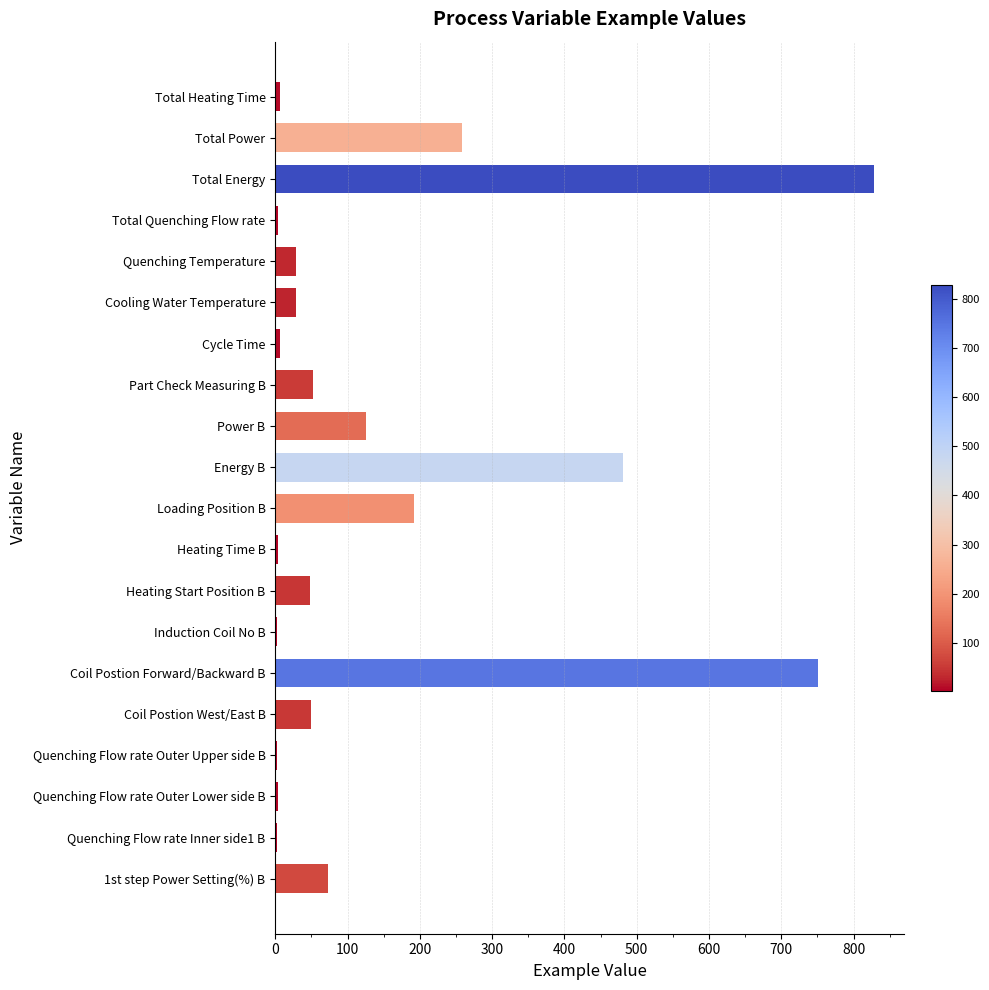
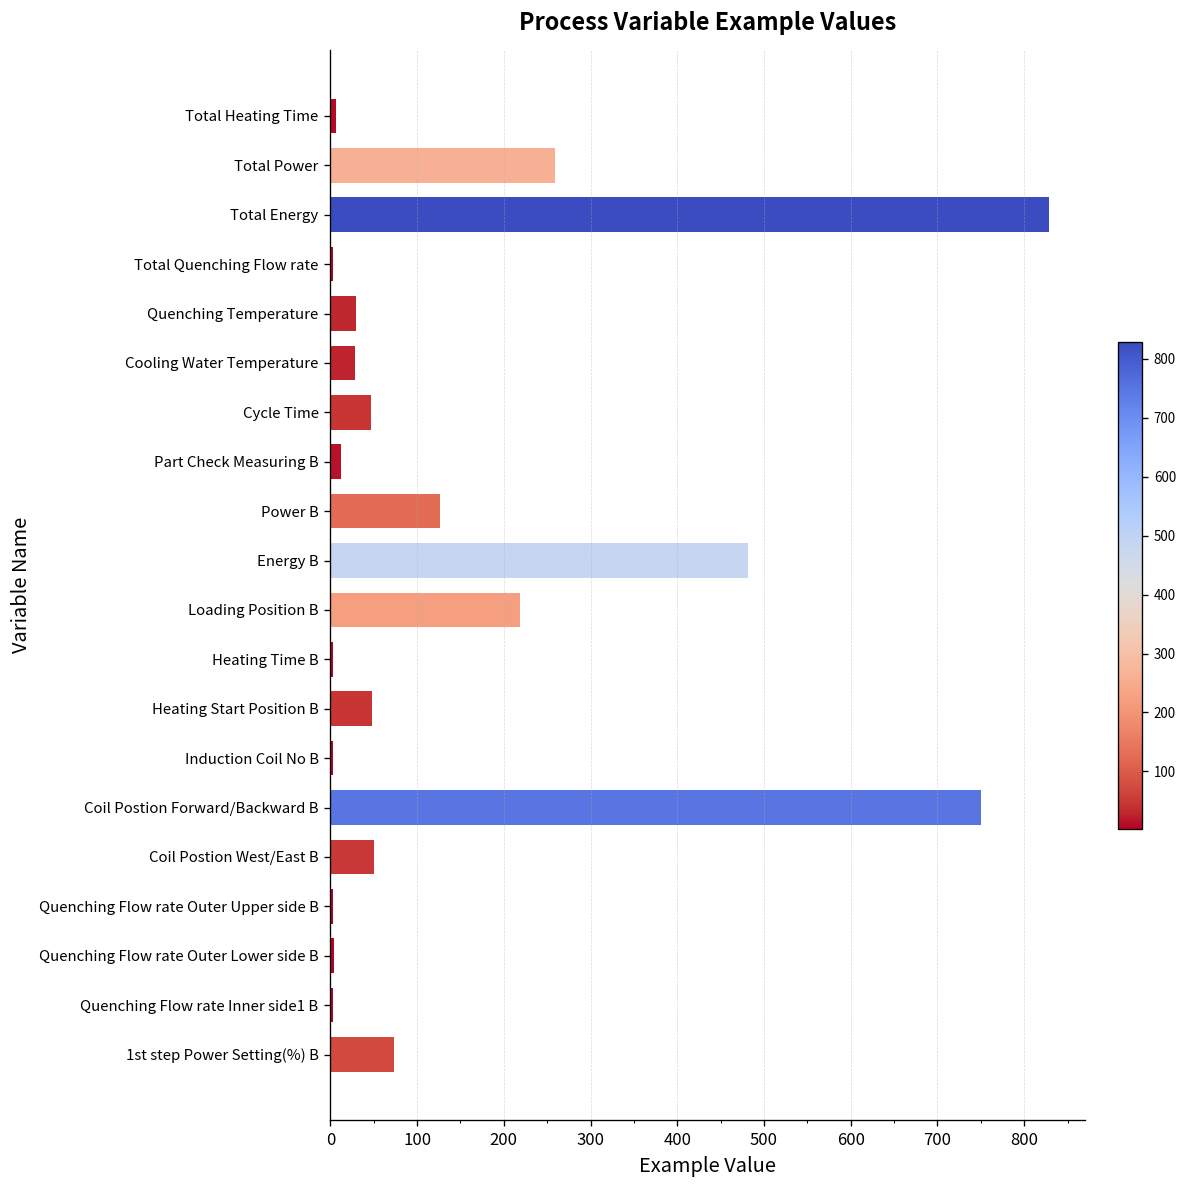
Cycle Time: 10 -> 50
Part Check Measuring B: 50 -> 10
Loading Position B: 190 -> 220
